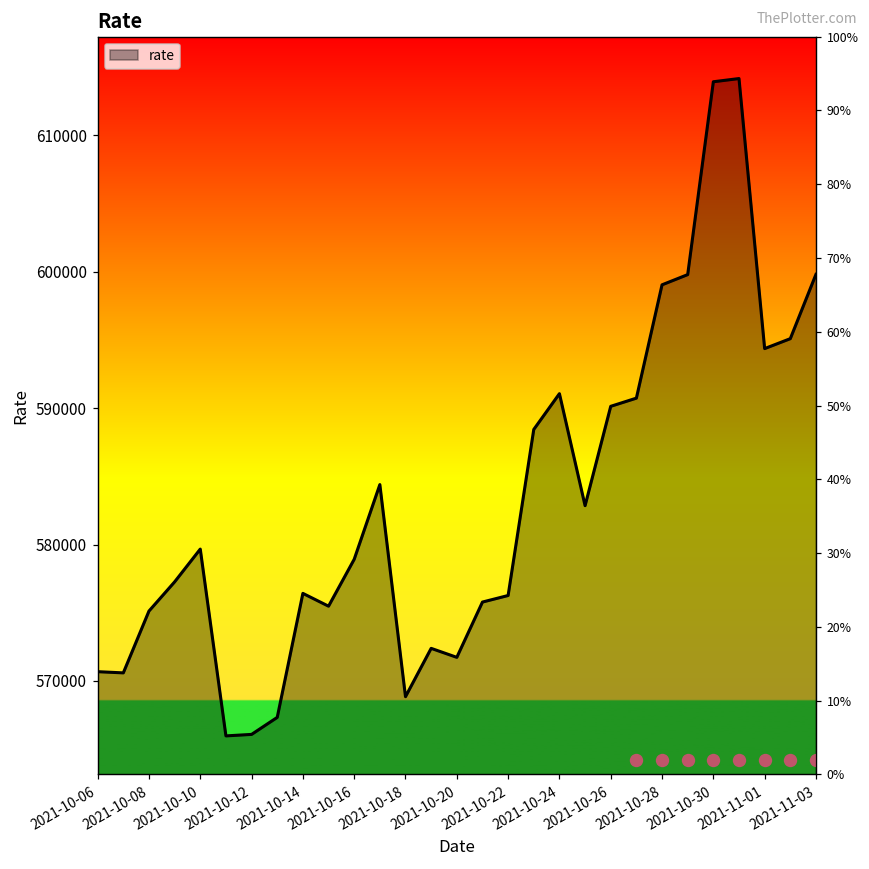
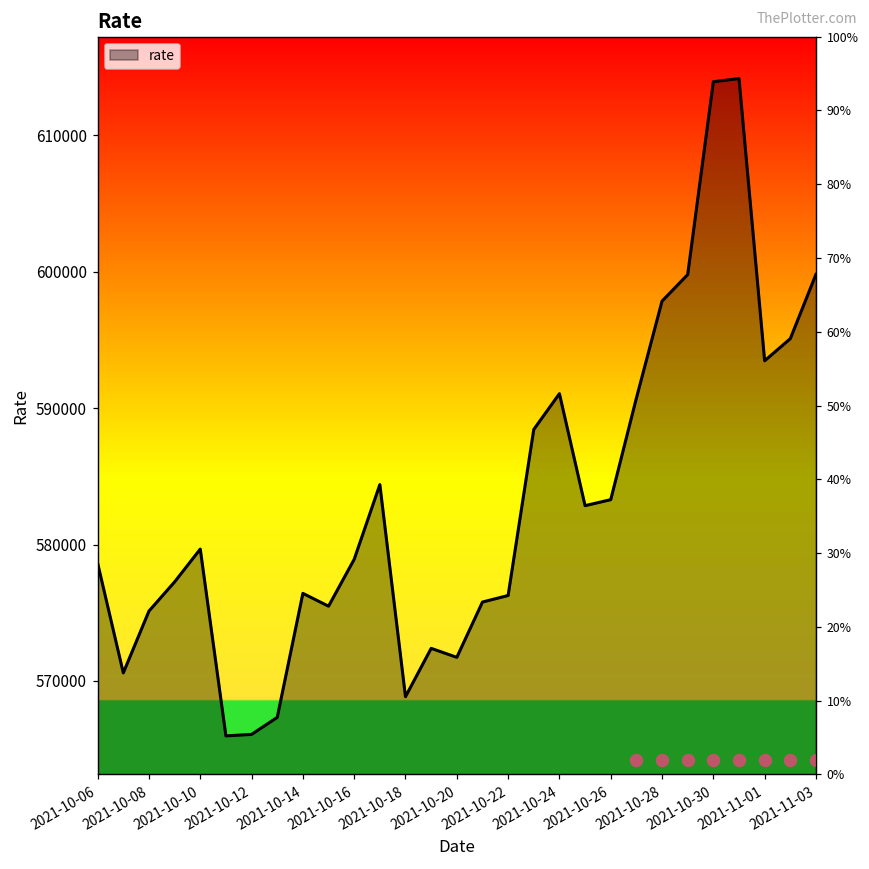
rate, 2021-10-06: 570700 -> 578600
rate, 2021-10-26: 590100 -> 583300
rate, 2021-10-28: 599000 -> 597800
rate, 2021-11-01: 594400 -> 593500
